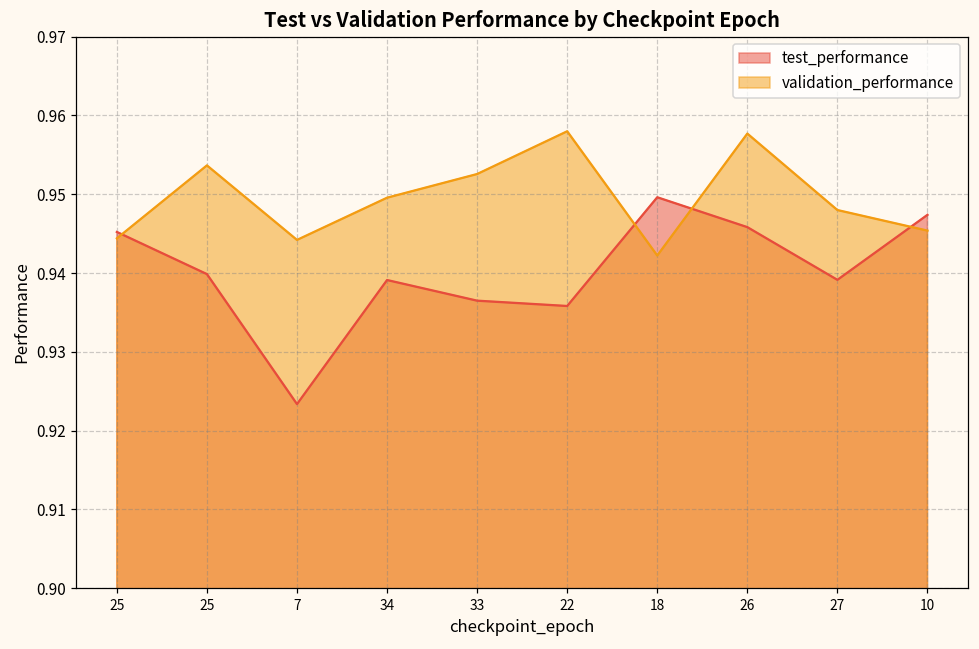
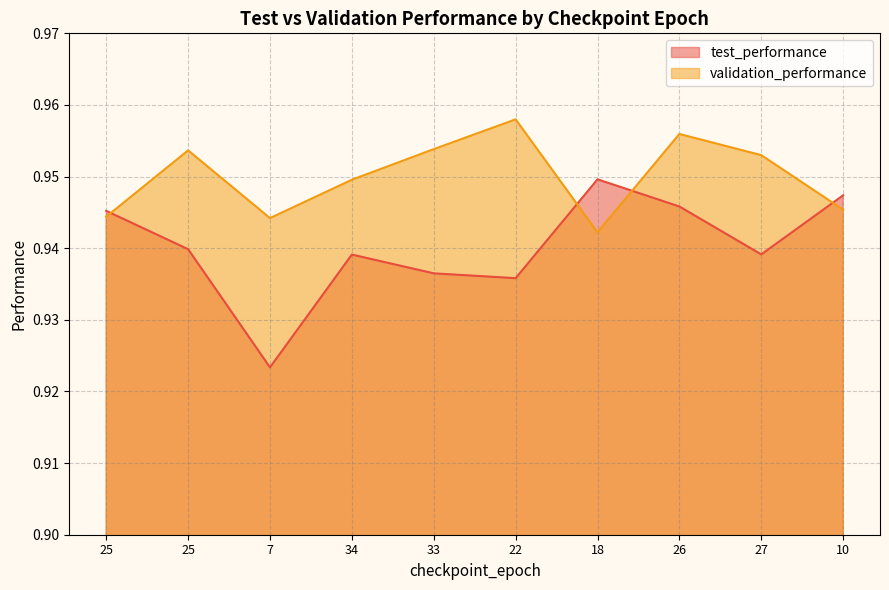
validation_performance, 33: 0.953 -> 0.954
validation_performance, 26: 0.958 -> 0.956
validation_performance, 27: 0.948 -> 0.953
